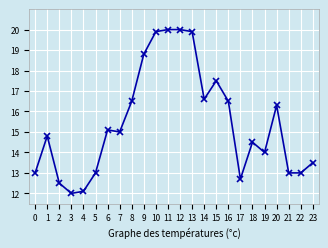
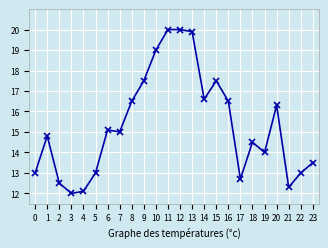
9: 18.8 -> 17.5
10: 19.9 -> 19.0
21: 13.0 -> 12.3
